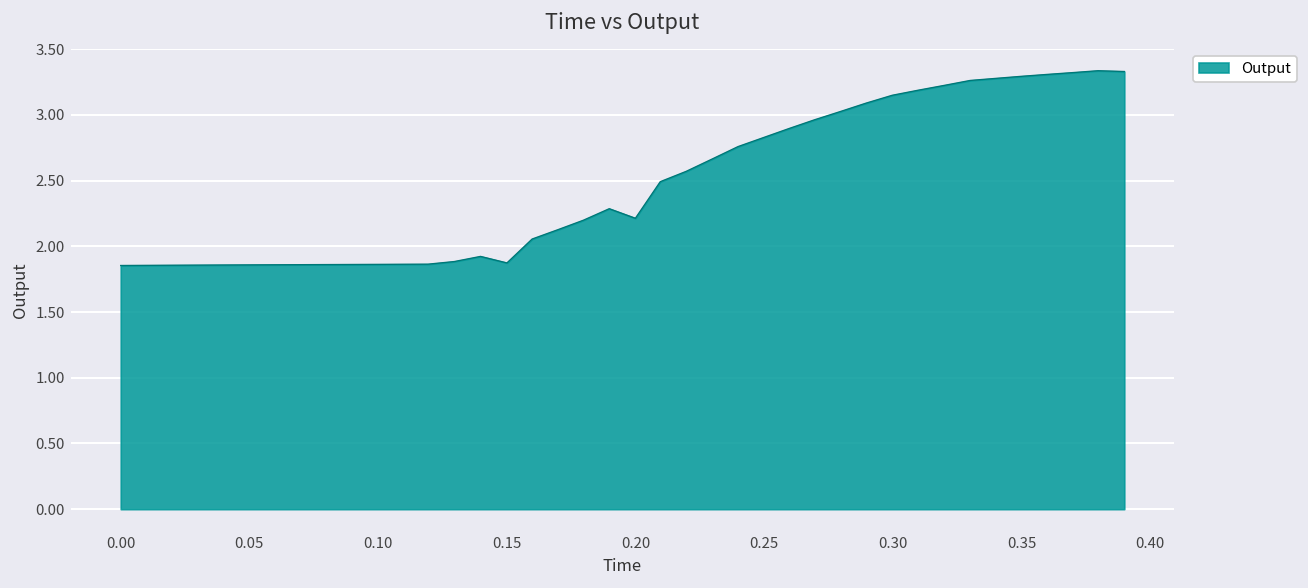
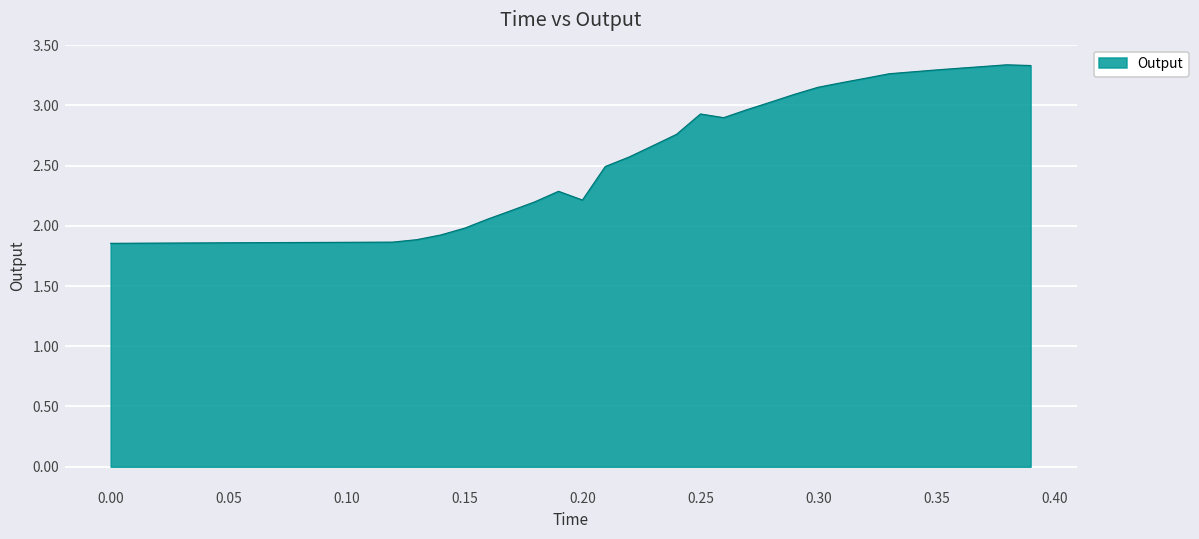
0.15: 1.87 -> 1.98
0.25: 2.83 -> 2.93
